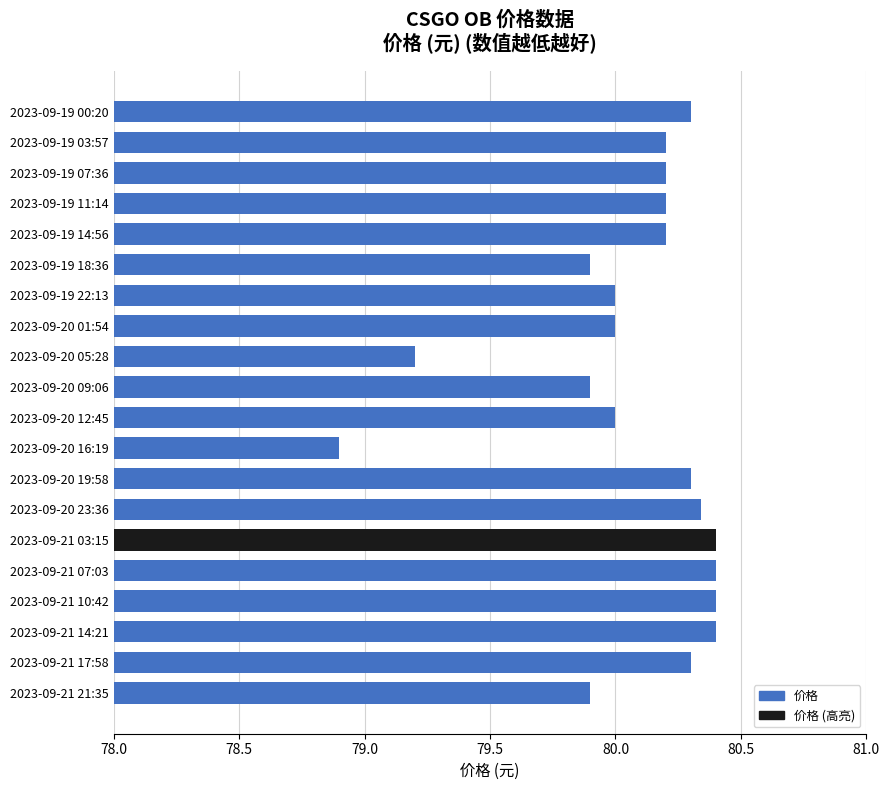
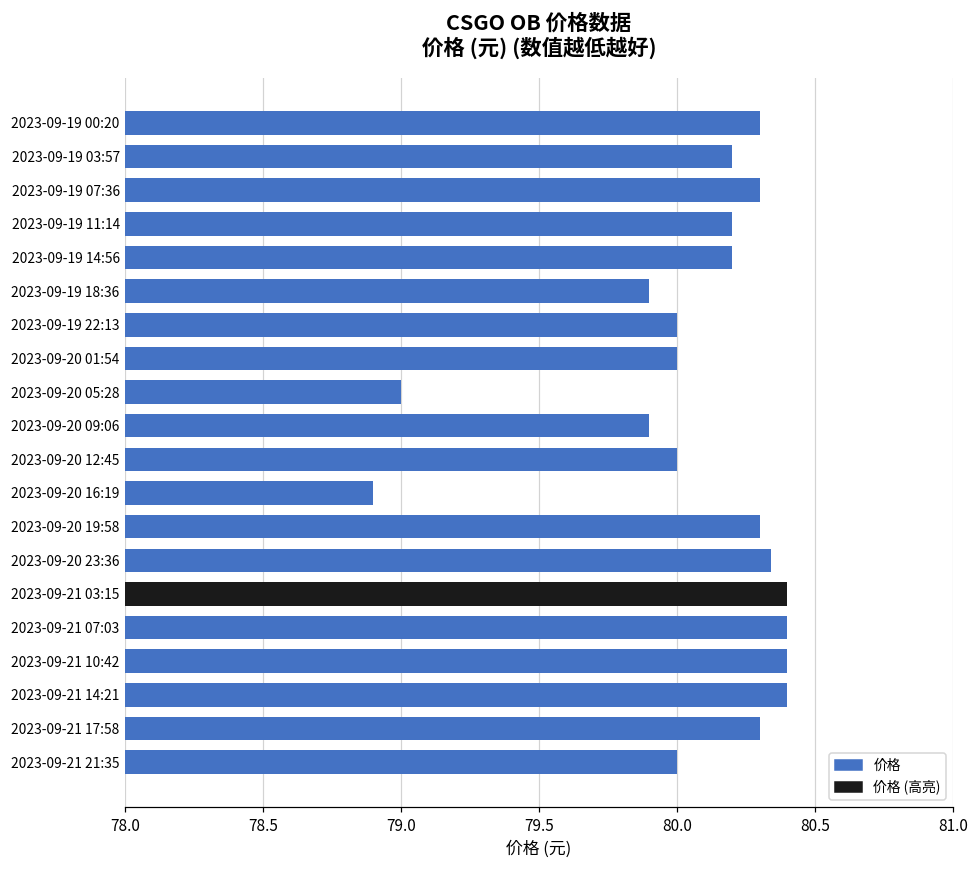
2023-09-19 07:36: 80.2 -> 80.3
2023-09-20 05:28: 79.2 -> 79.0
2023-09-21 21:35: 79.9 -> 80.0
